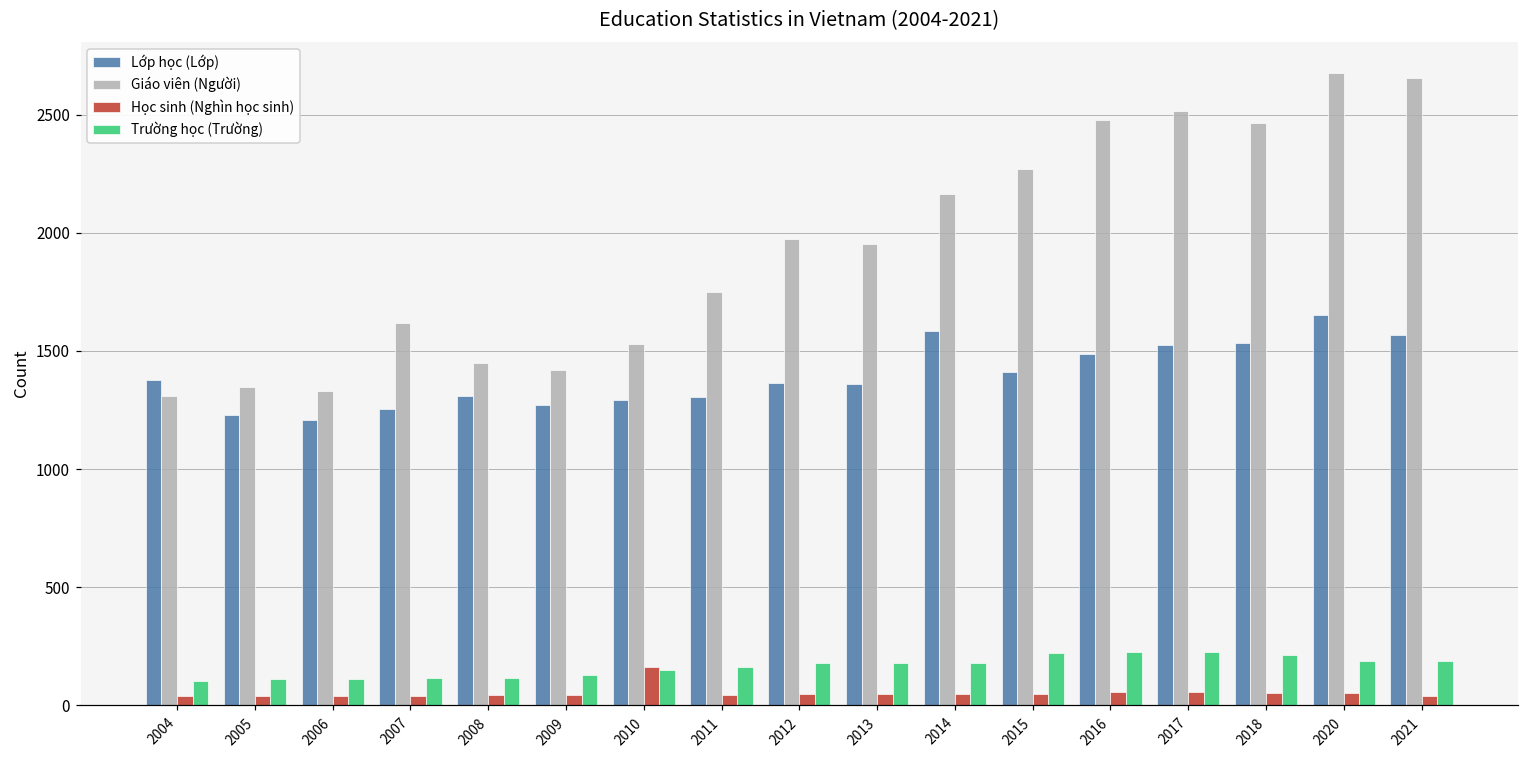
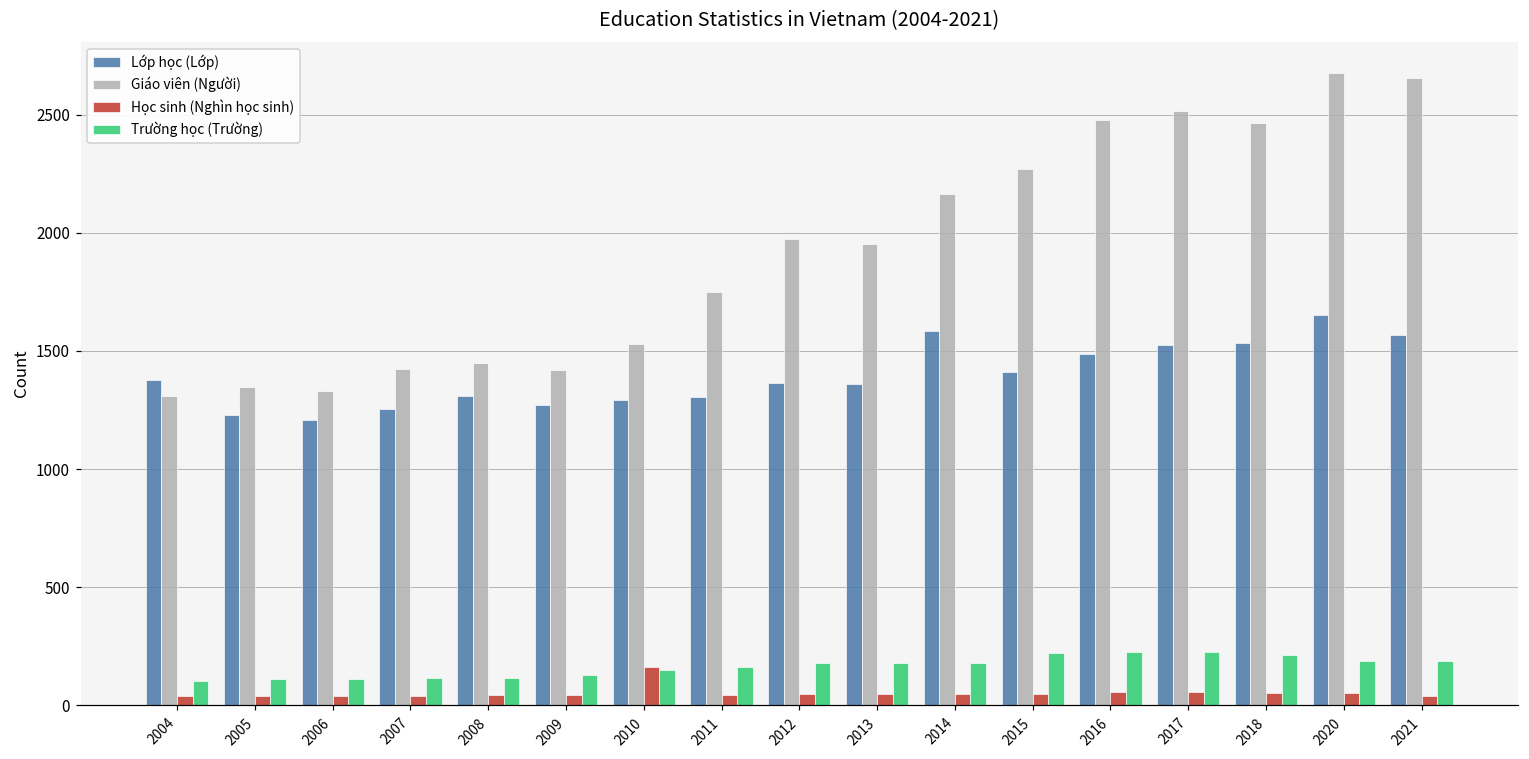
Giáo viên (Người), 2007: 1620 -> 1420
